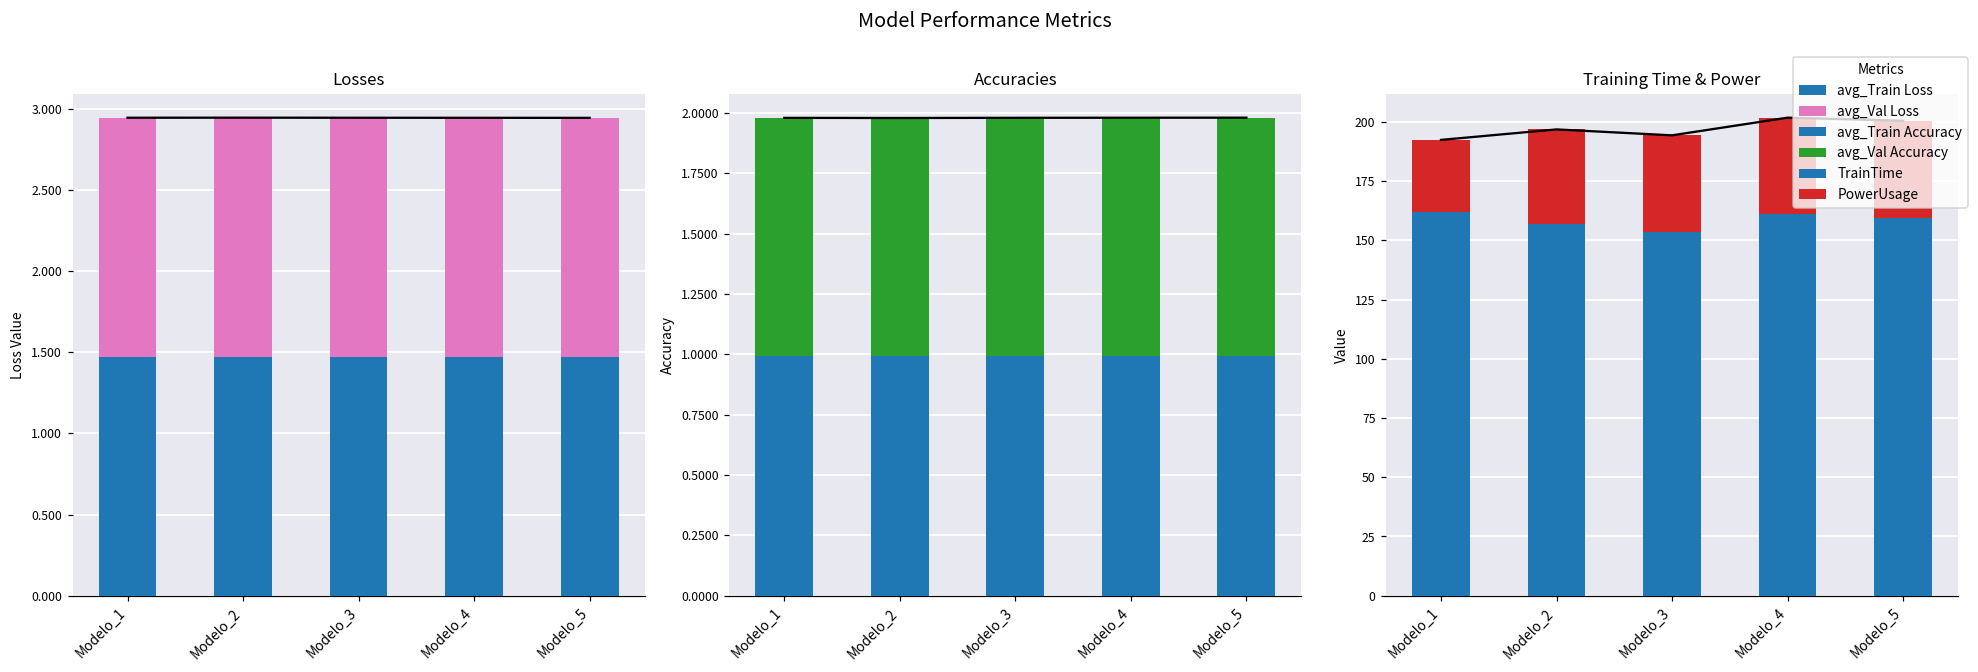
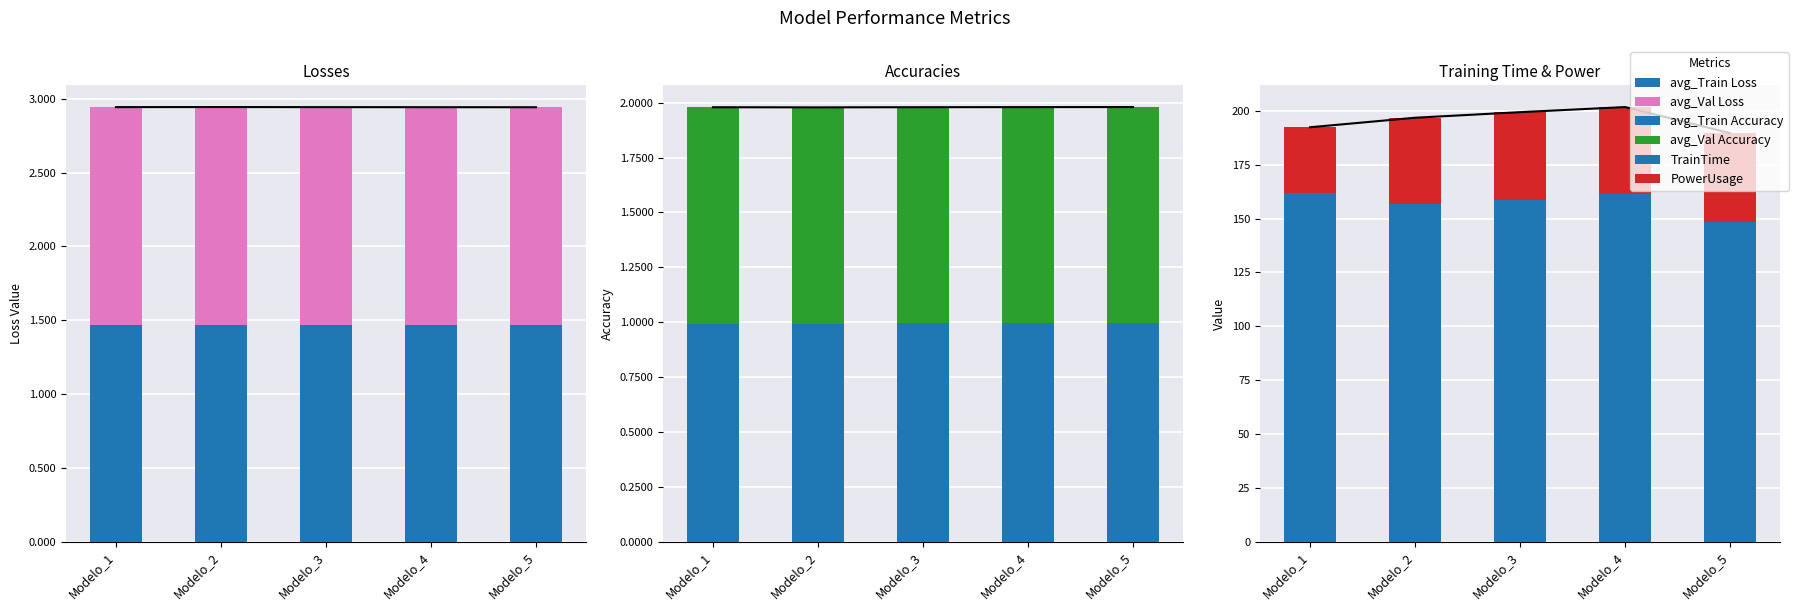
Training Time & Power, TrainTime, Modelo_3: 154 -> 159
Training Time & Power, TrainTime, Modelo_5: 159 -> 149
